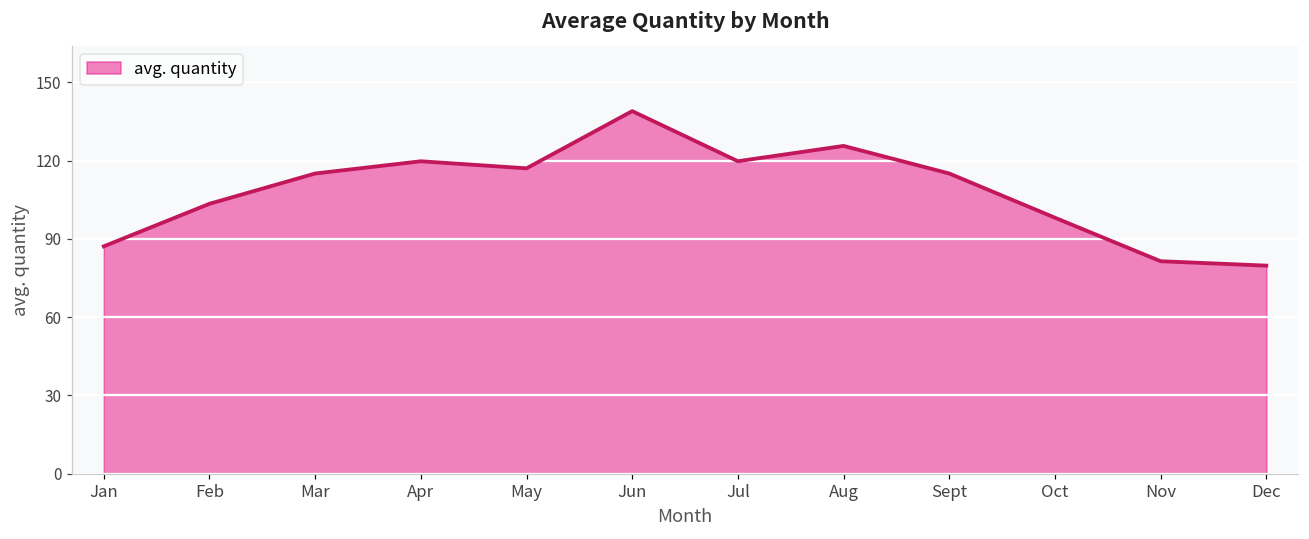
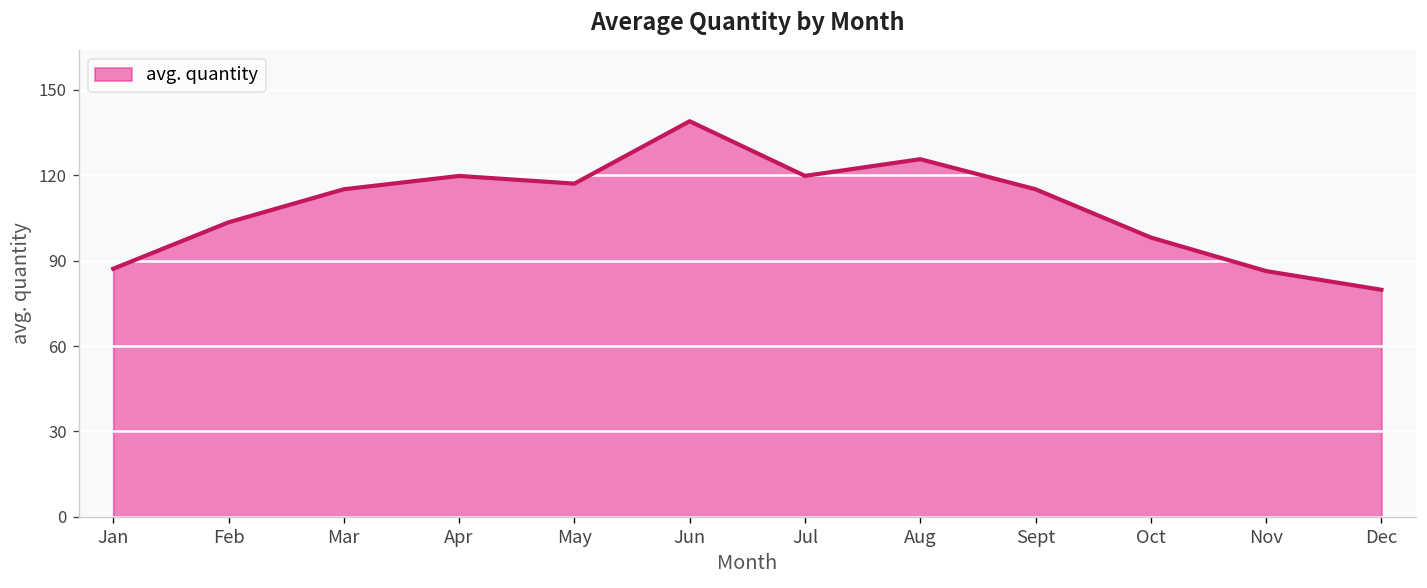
Nov: 81 -> 86
